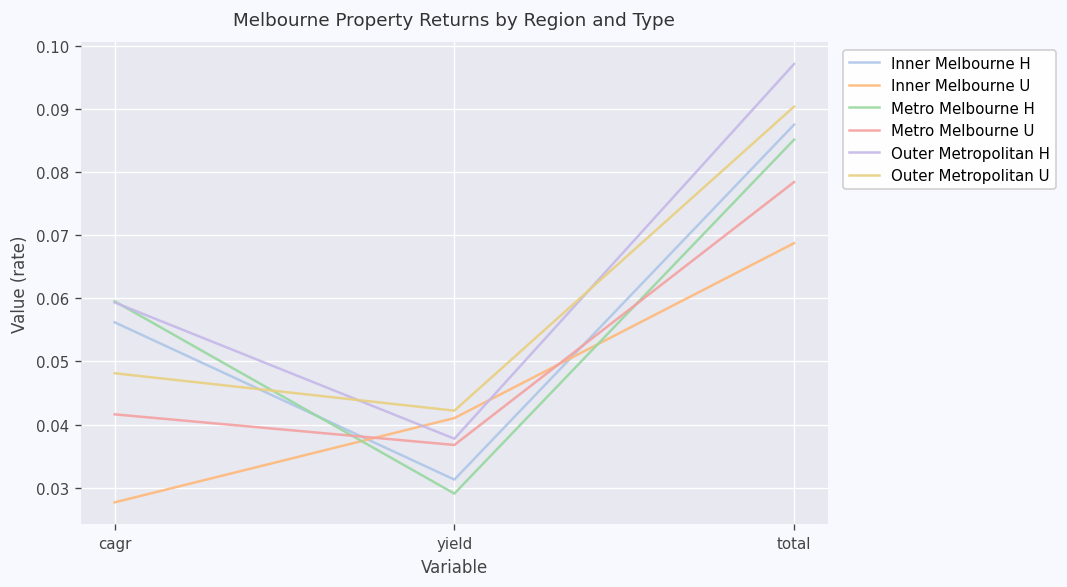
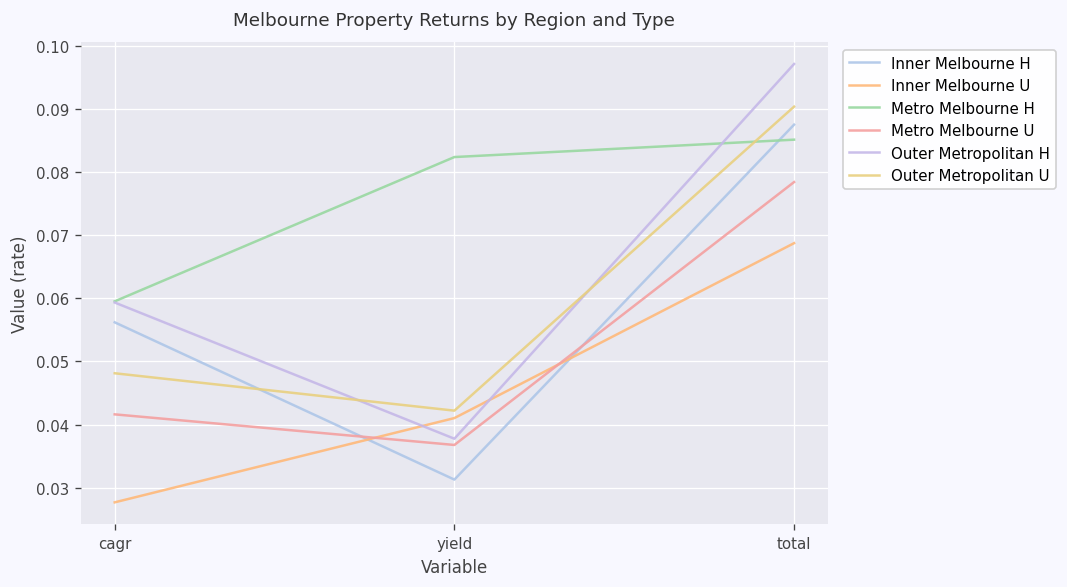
Metro Melbourne H, yield: 0.029 -> 0.082
